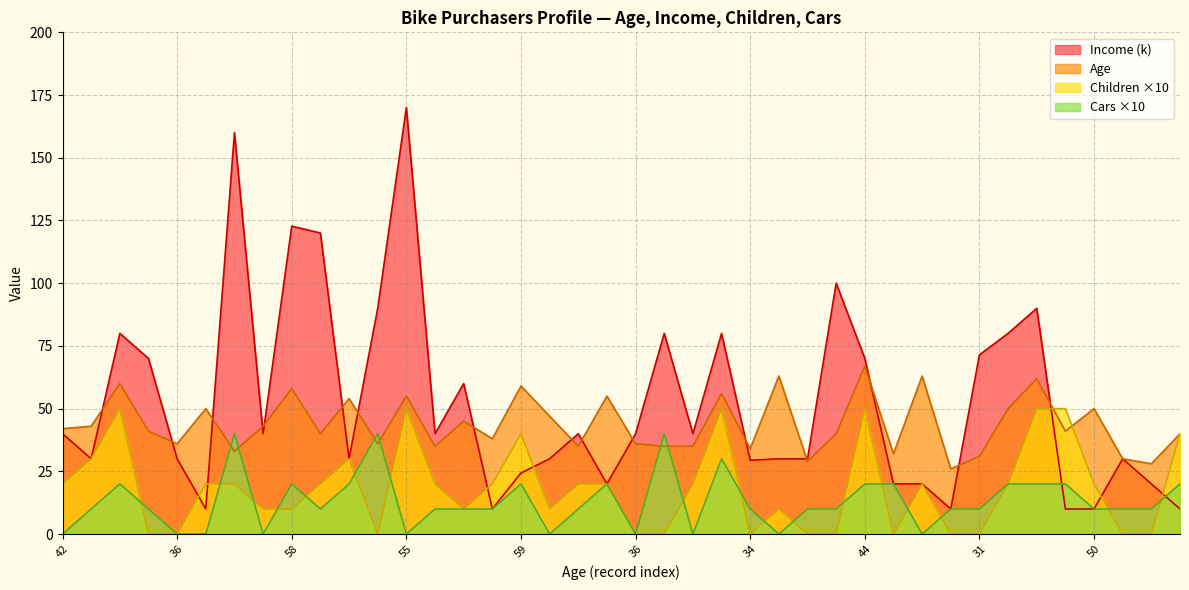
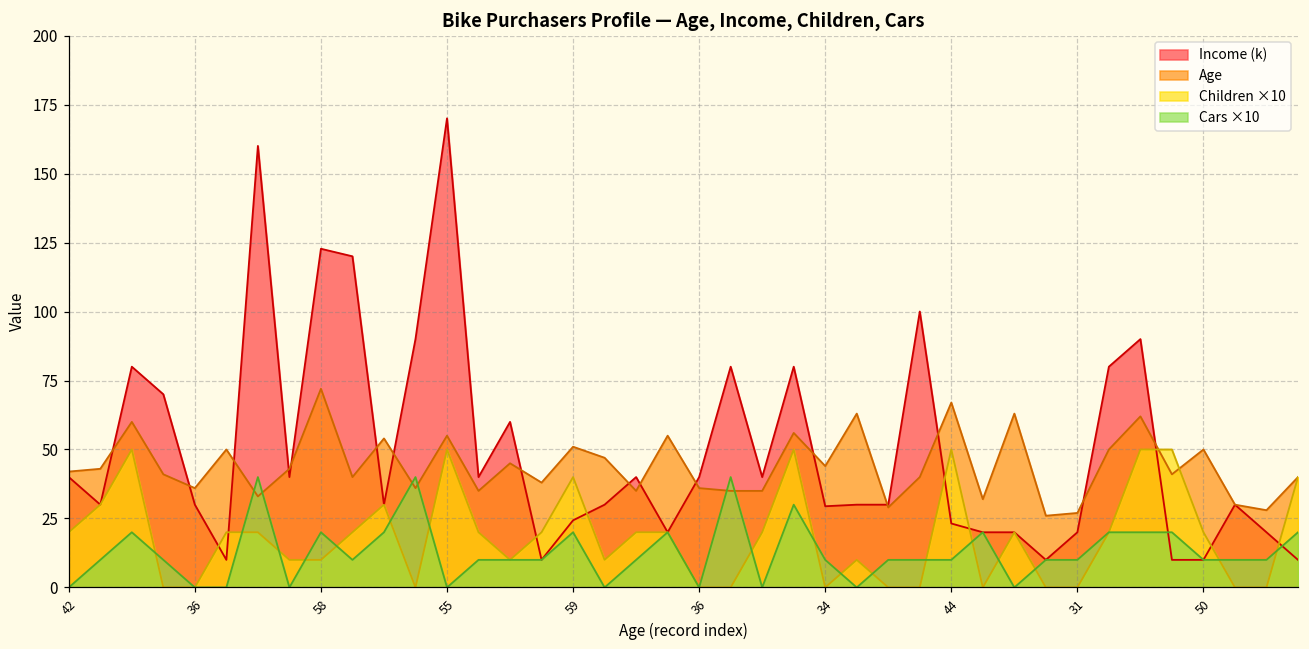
Age, 58: 58 -> 72
Age, 59: 59 -> 51
Age, 34: 34 -> 44
Income (k), 44: 70 -> 23
Cars ×10, 44: 20 -> 10
Income (k), 31: 71 -> 20
Age, 31: 31 -> 27
